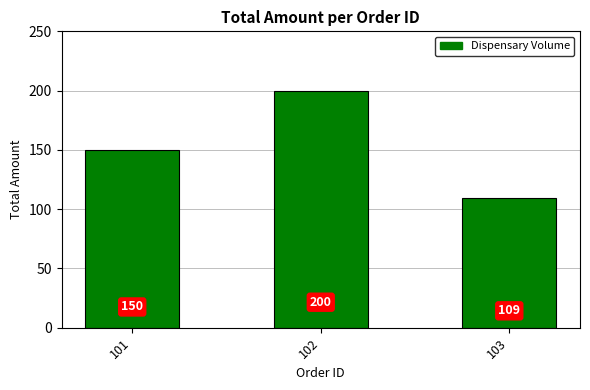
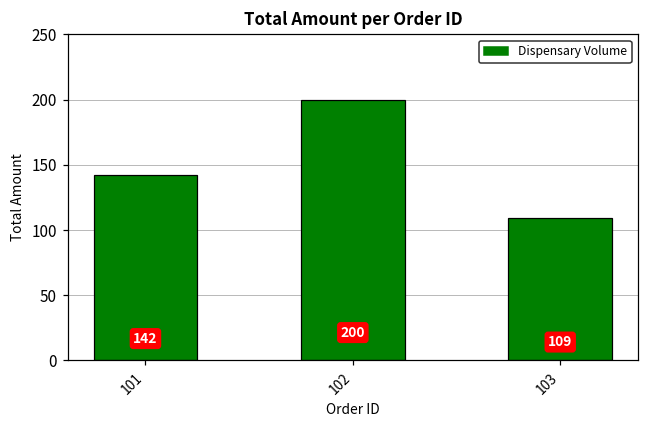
101: 150 -> 142
